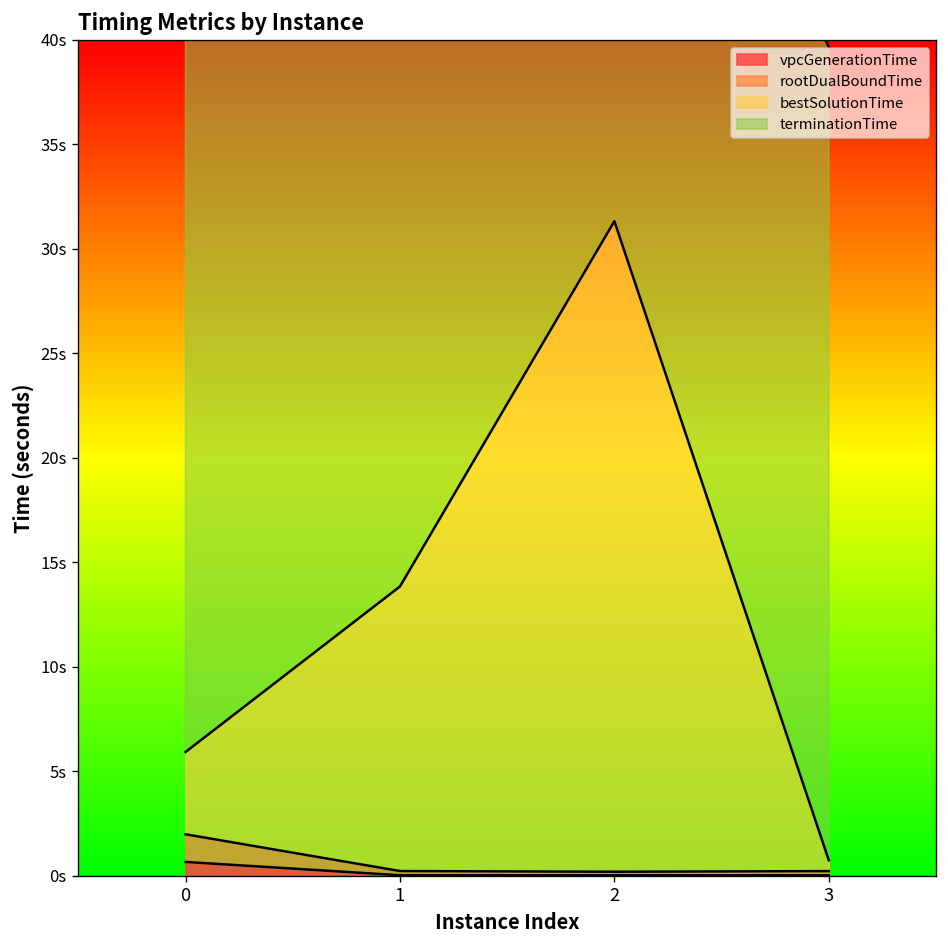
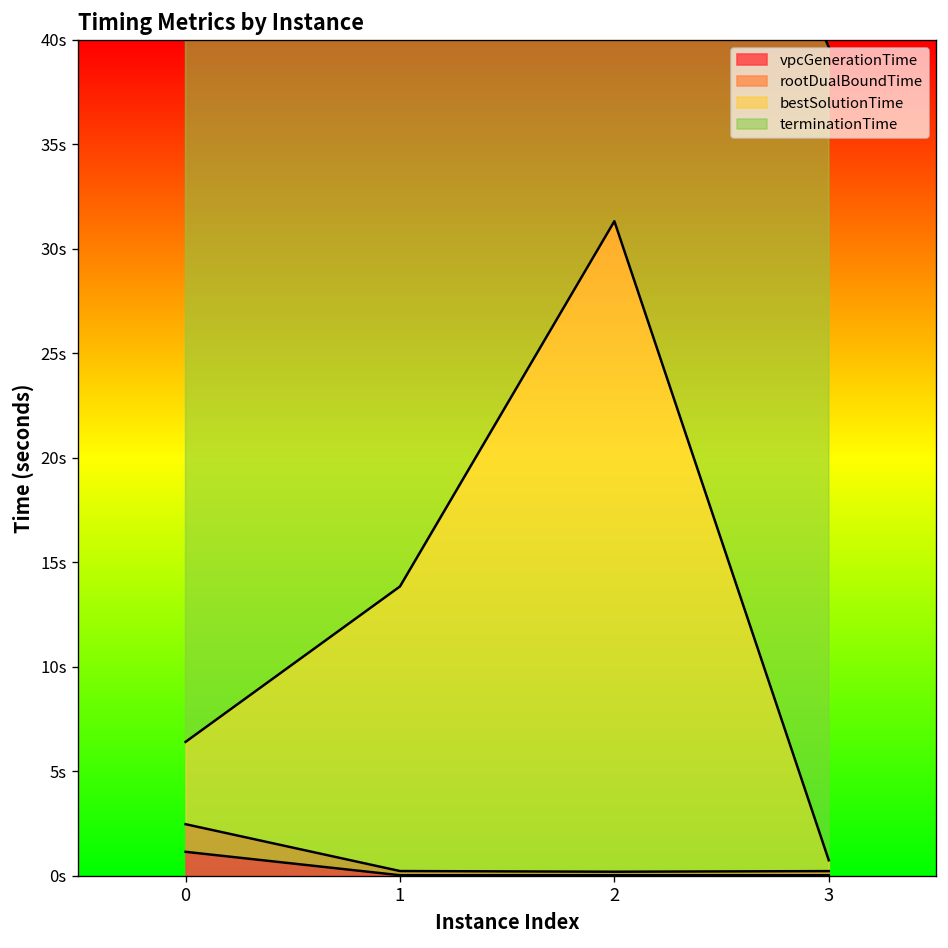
vpcGenerationTime, 0: 0.7s -> 1.1s
